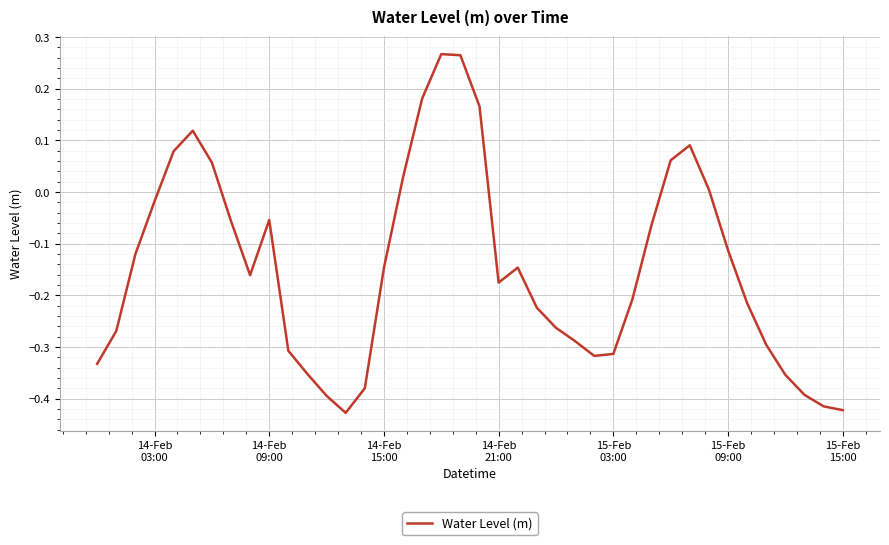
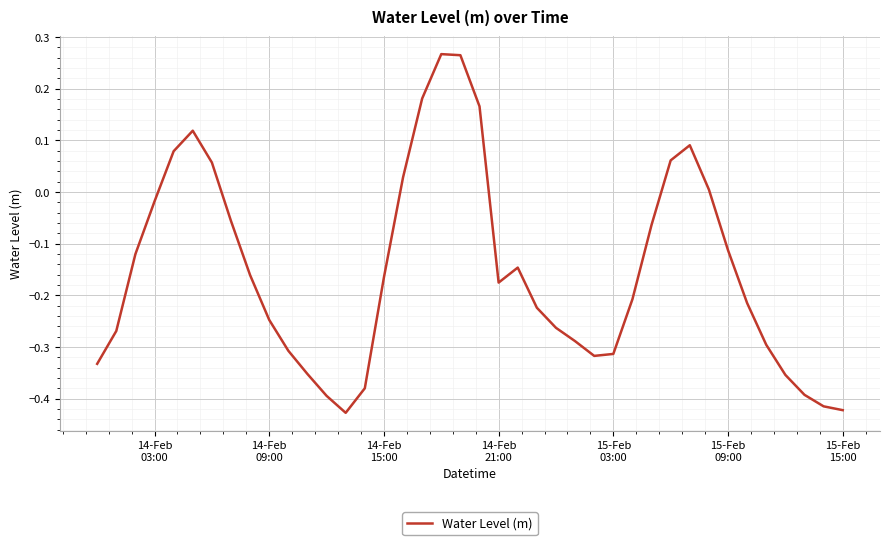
14-Feb 09:00: -0.05 -> -0.25
14-Feb 15:00: -0.15 -> -0.17
